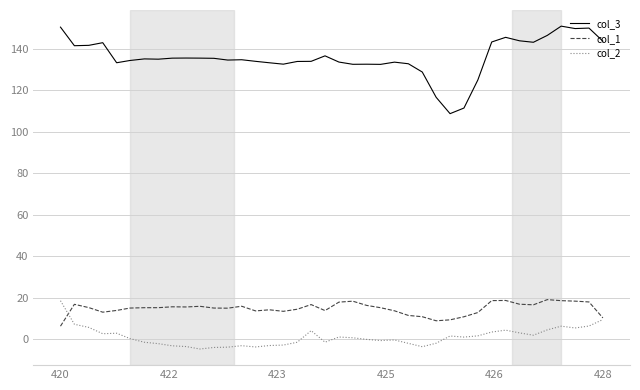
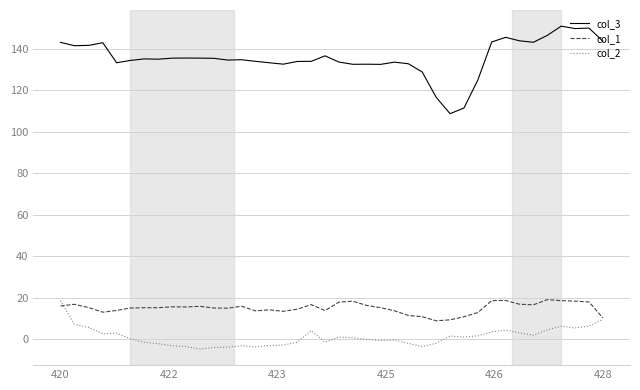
col_3, 420: 151 -> 143
col_1, 420: 6 -> 16
